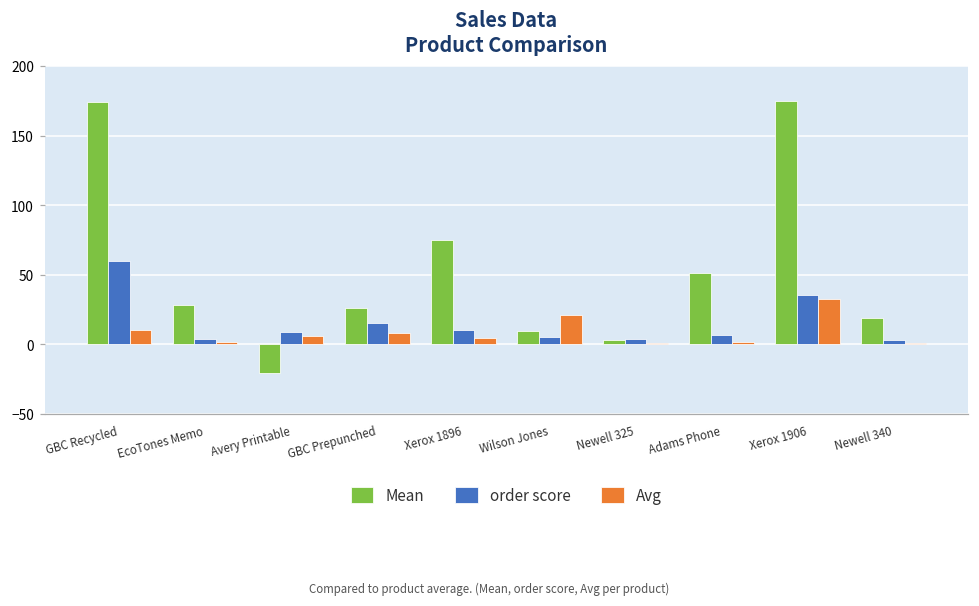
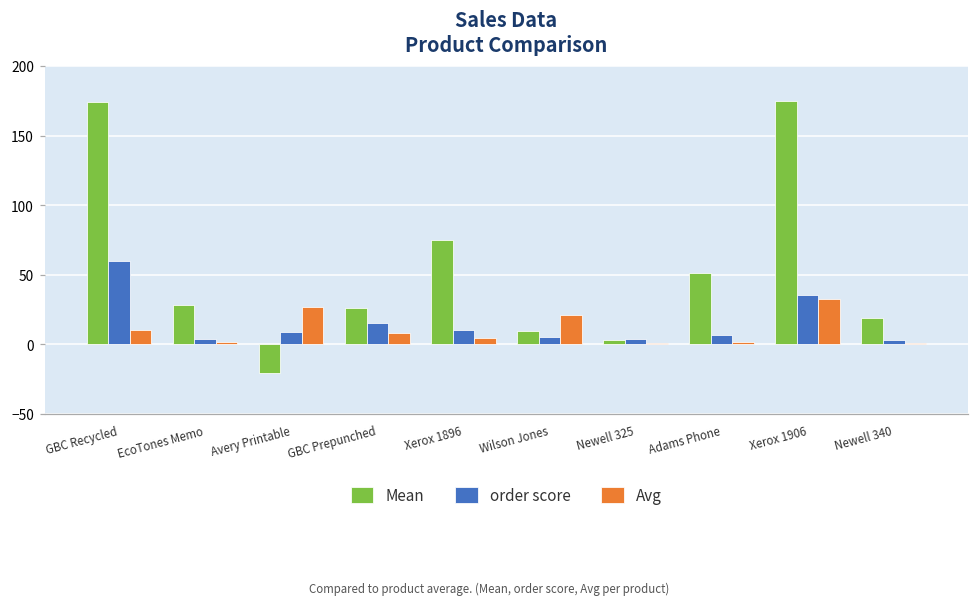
Avg, Avery Printable: 6 -> 27
